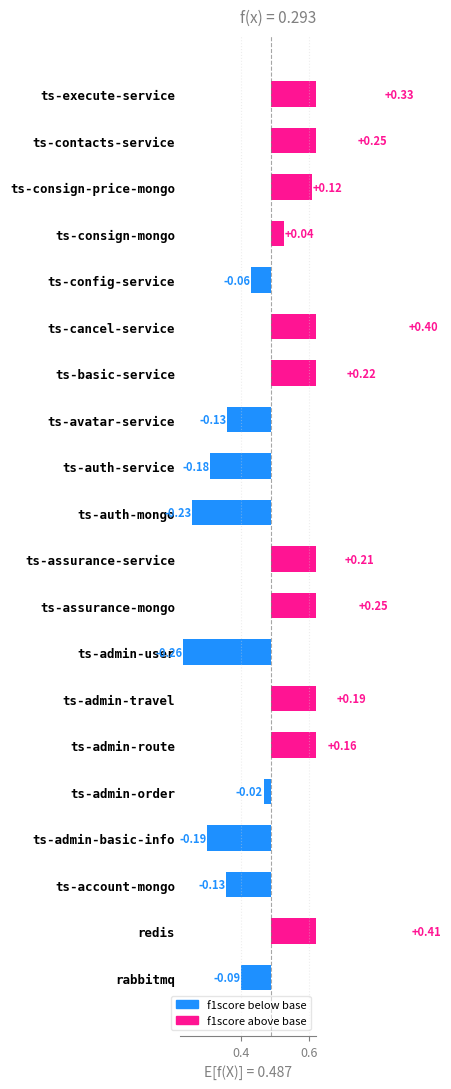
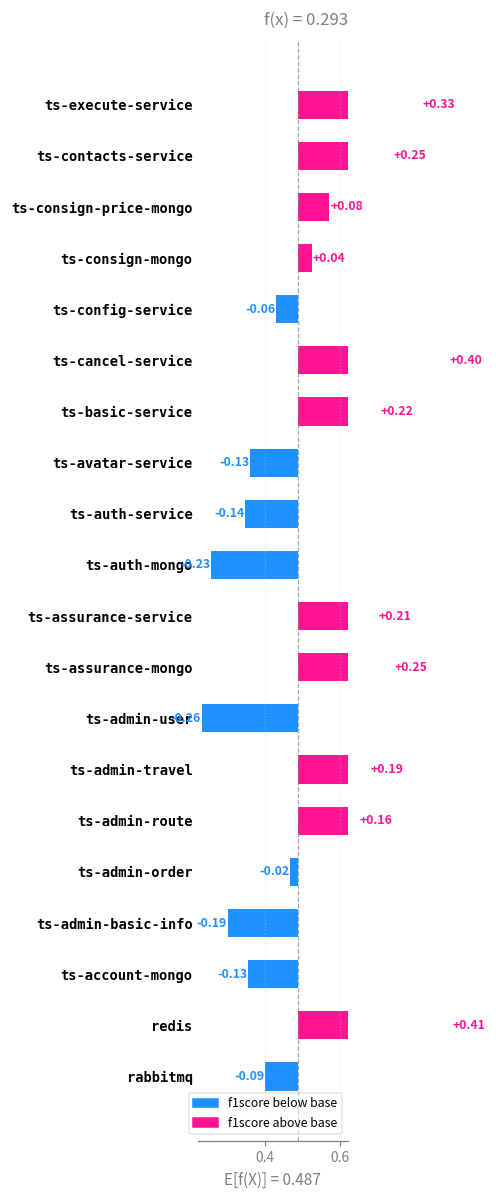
ts-consign-price-mongo: +0.12 -> +0.08
ts-auth-service: -0.18 -> -0.14
